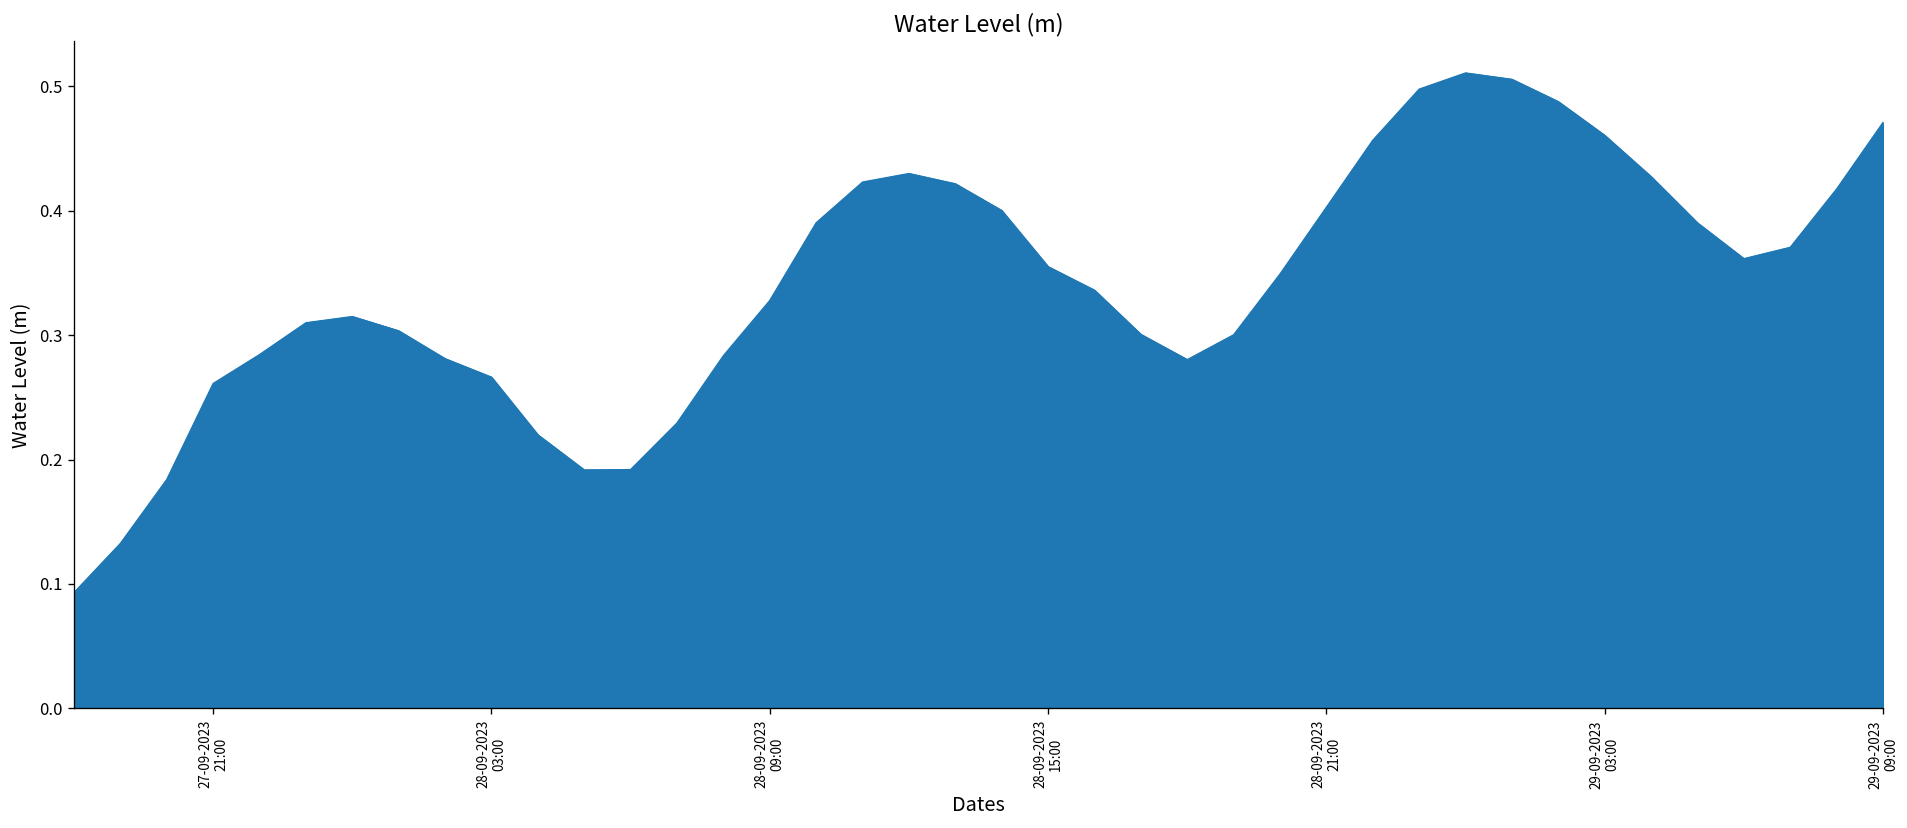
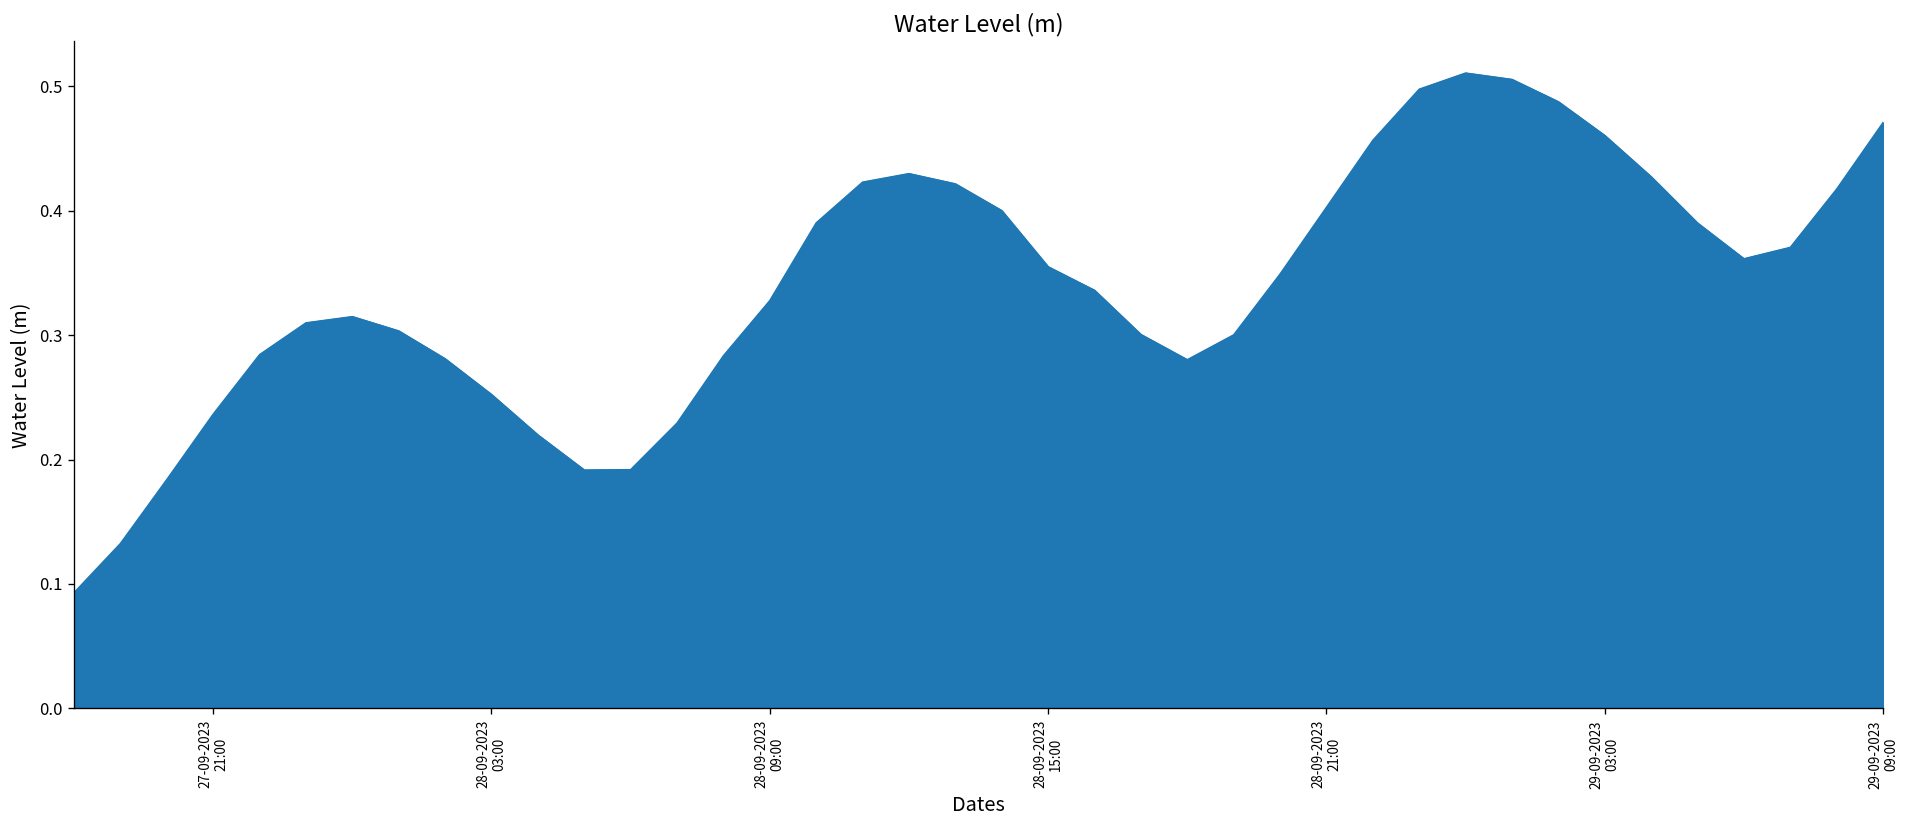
27-09-2023 21:00: 0.261 -> 0.237
28-09-2023 03:00: 0.266 -> 0.252
